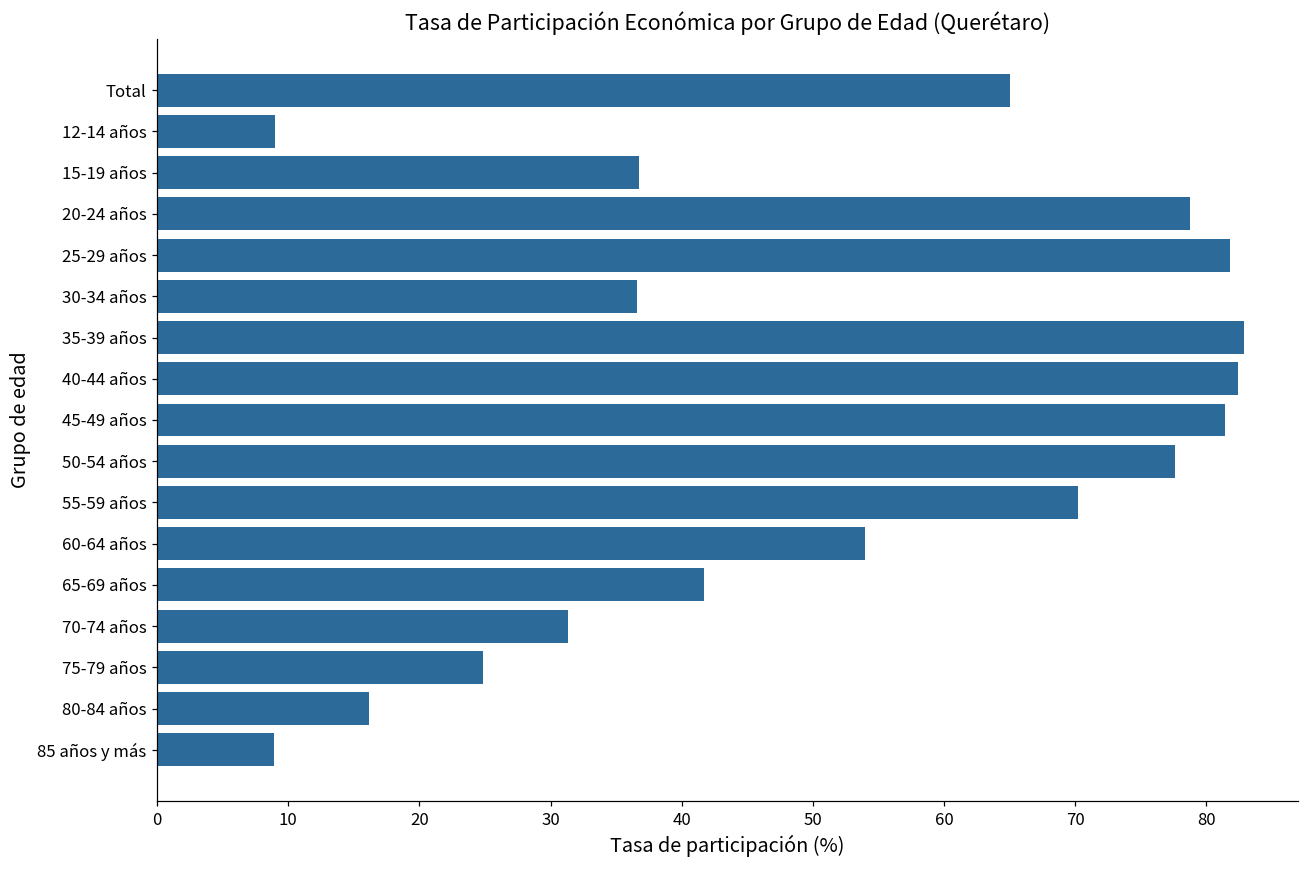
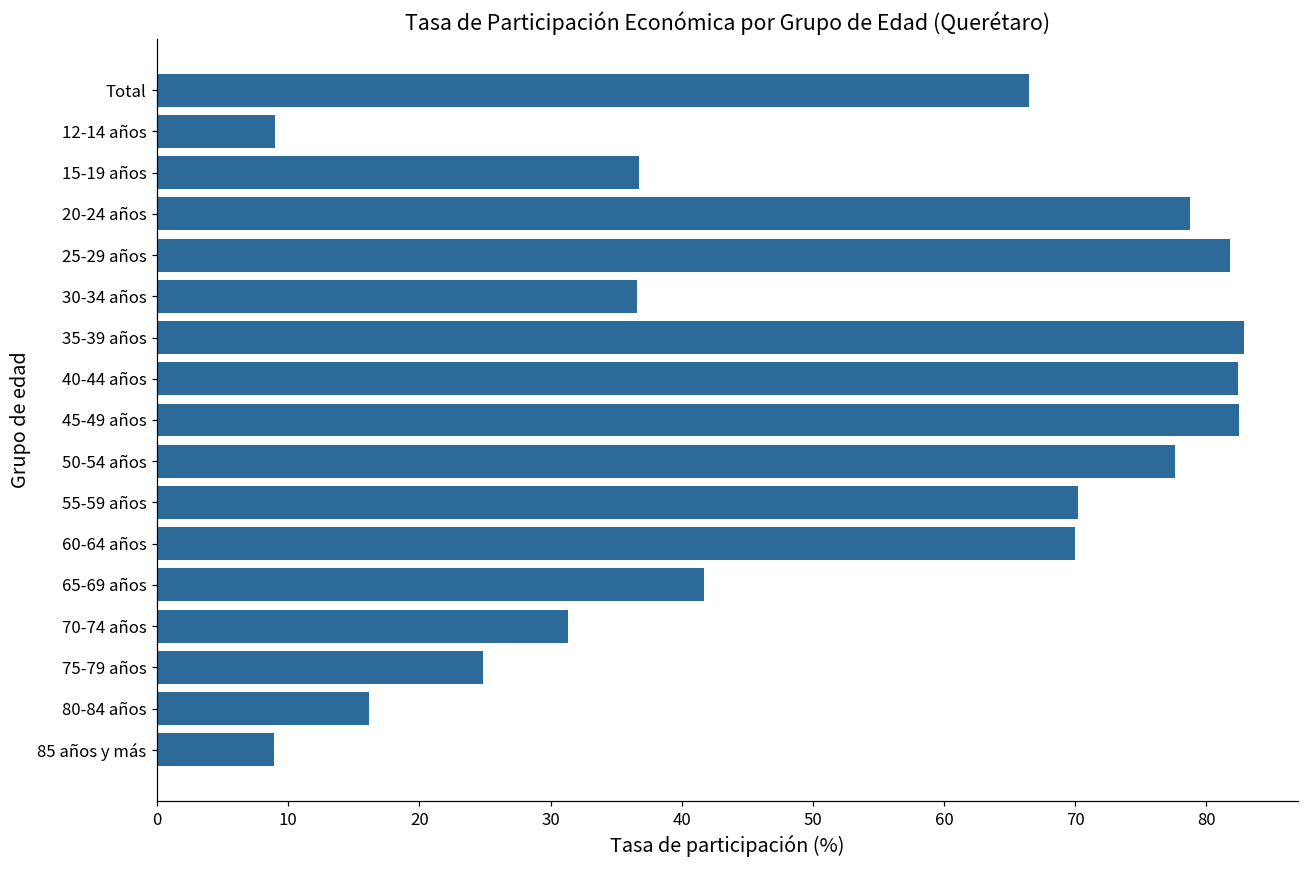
Total: 65.0 -> 66.5
45-49 años: 81.4 -> 82.5
60-64 años: 54.0 -> 70.0
